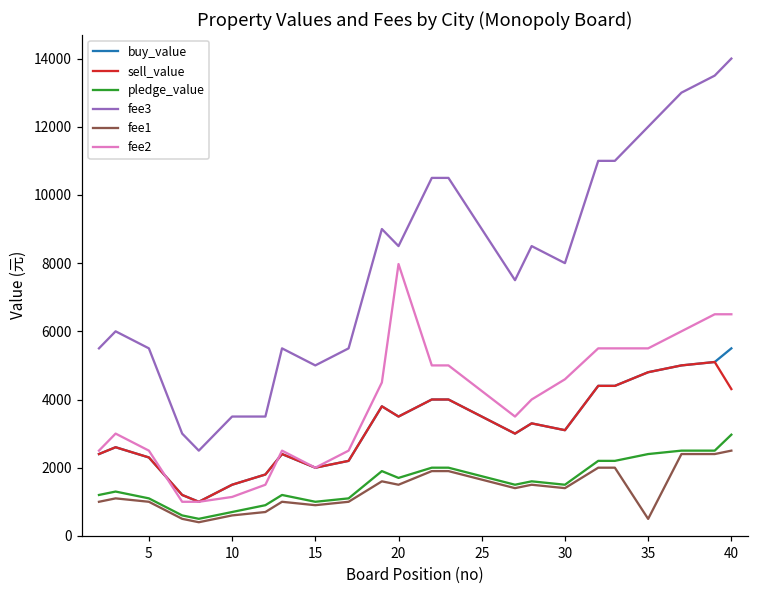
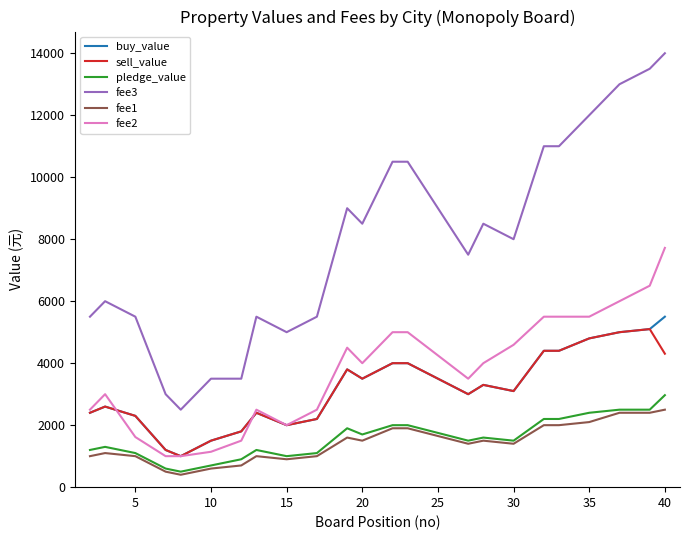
fee2, 5: 2500 -> 1600
fee2, 20: 8000 -> 4000
fee1, 35: 500 -> 2100
fee2, 40: 6500 -> 7700
